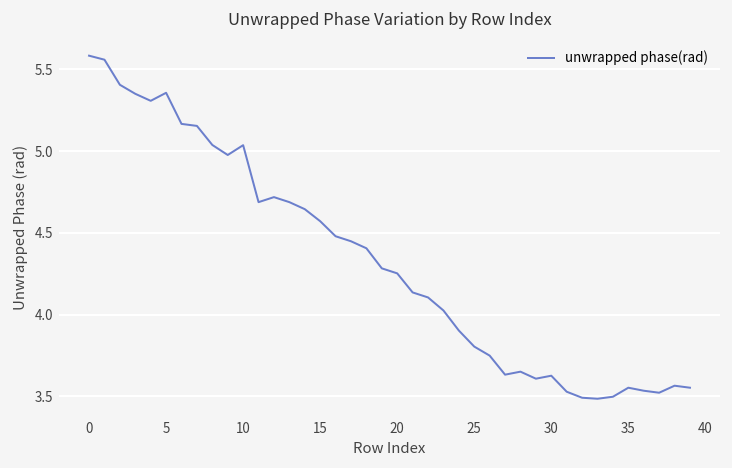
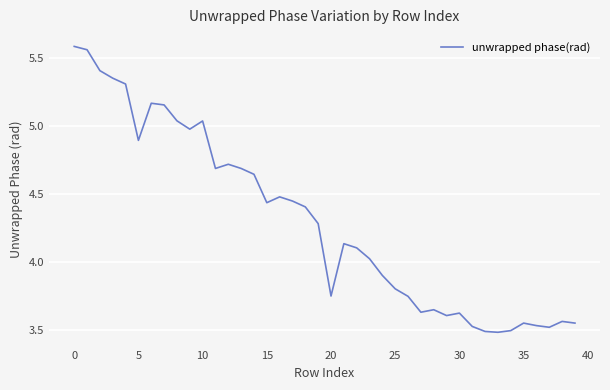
5: 5.36 -> 4.89
15: 4.57 -> 4.44
20: 4.25 -> 3.75
